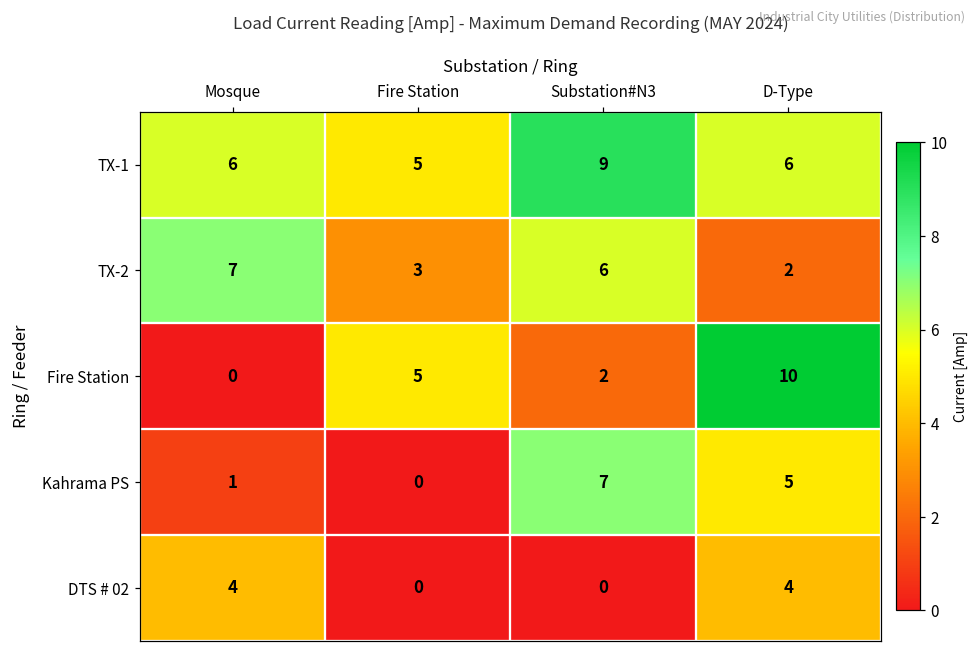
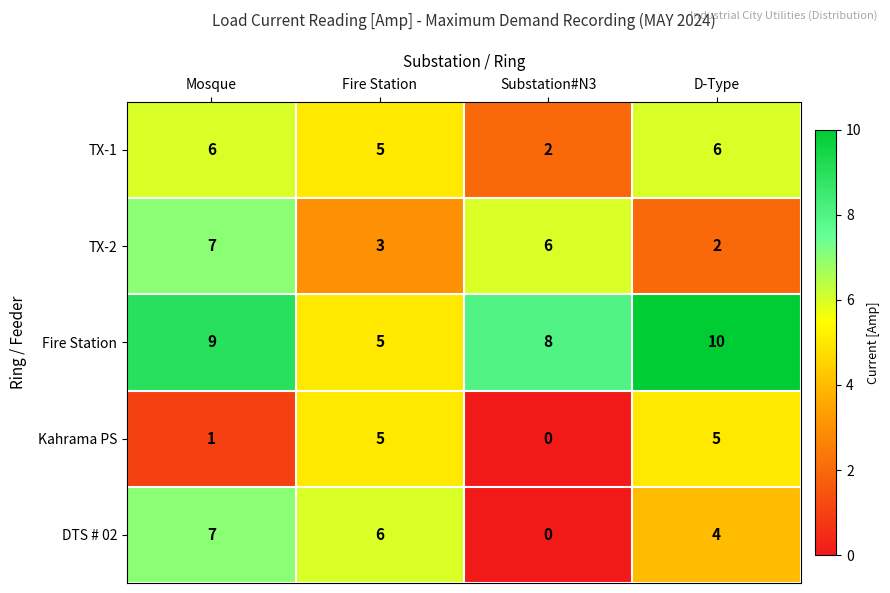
TX-1, Substation#N3: 9 -> 2
Fire Station, Mosque: 0 -> 9
Fire Station, Substation#N3: 2 -> 8
Kahrama PS, Fire Station: 0 -> 5
Kahrama PS, Substation#N3: 7 -> 0
DTS # 02, Mosque: 4 -> 7
DTS # 02, Fire Station: 0 -> 6
